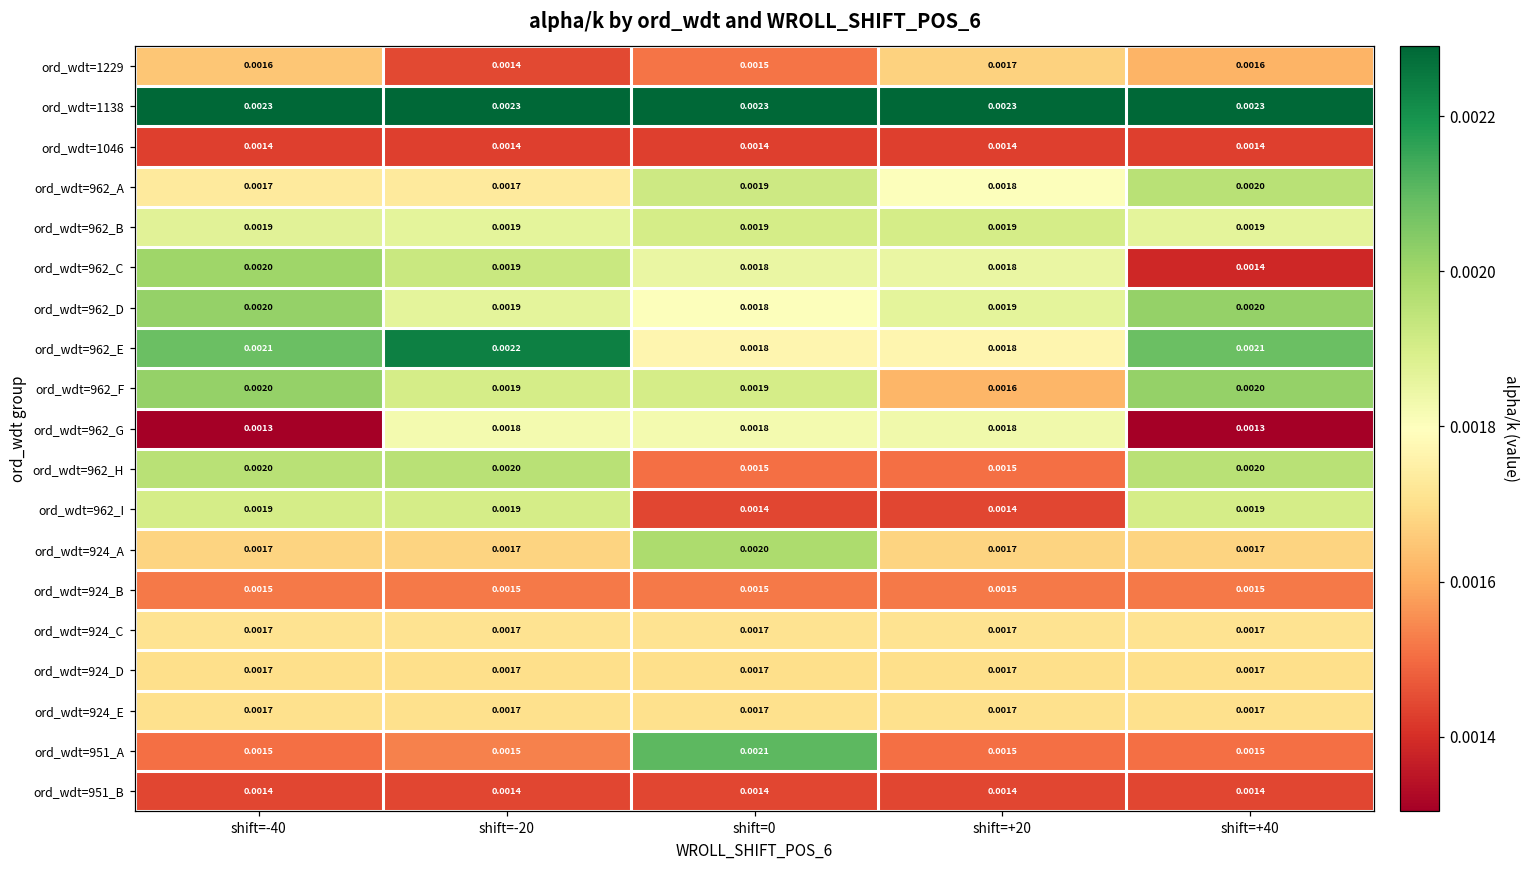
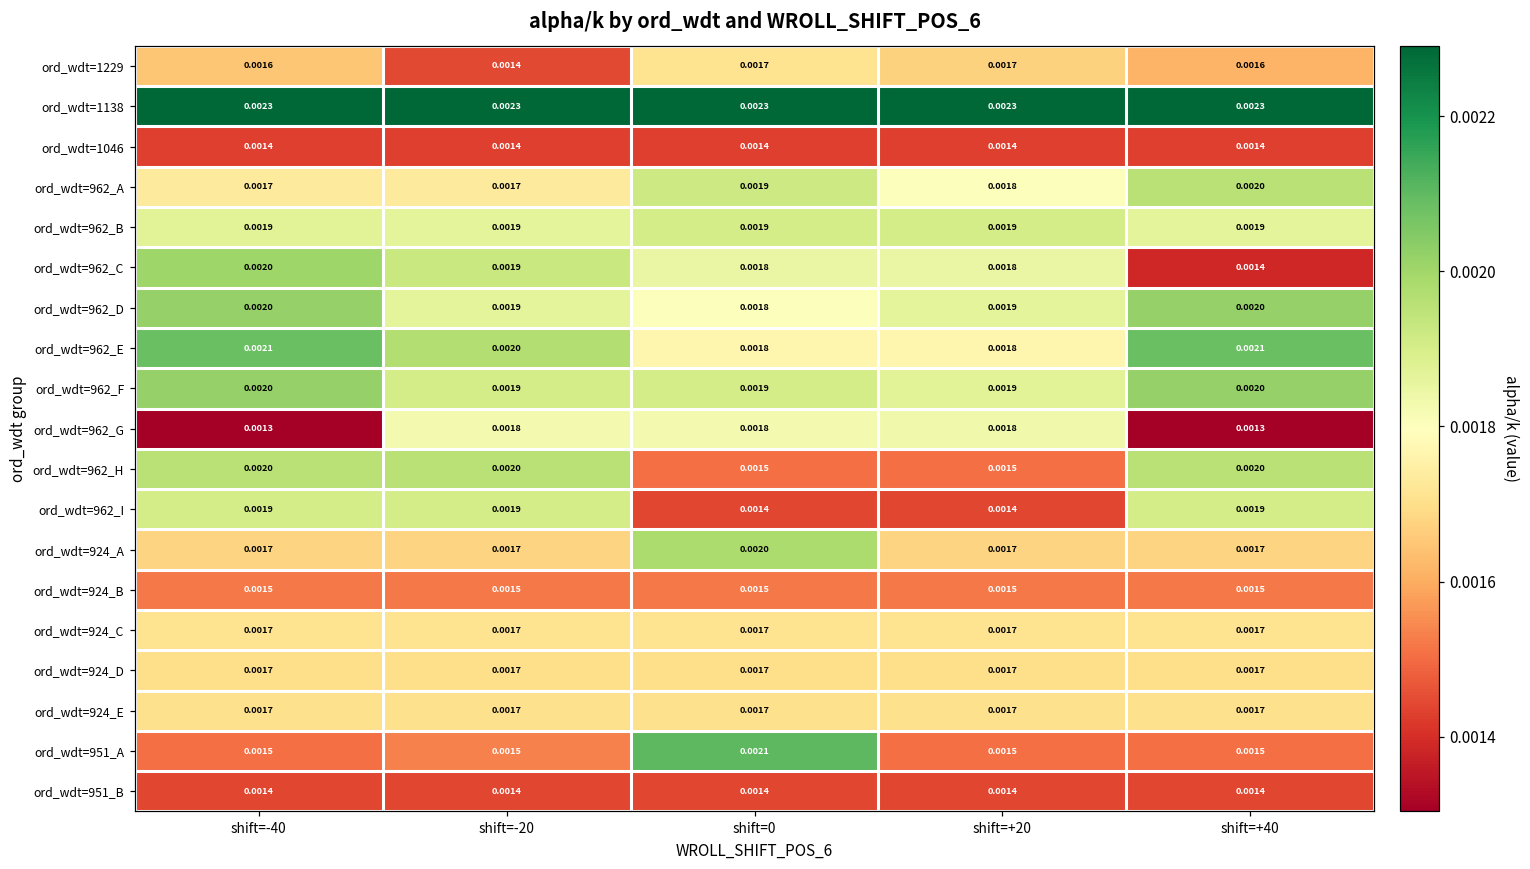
ord_wdt=1229, shift=0: 0.0015 -> 0.0017
ord_wdt=962_E, shift=-20: 0.0022 -> 0.0020
ord_wdt=962_F, shift=+20: 0.0016 -> 0.0019
